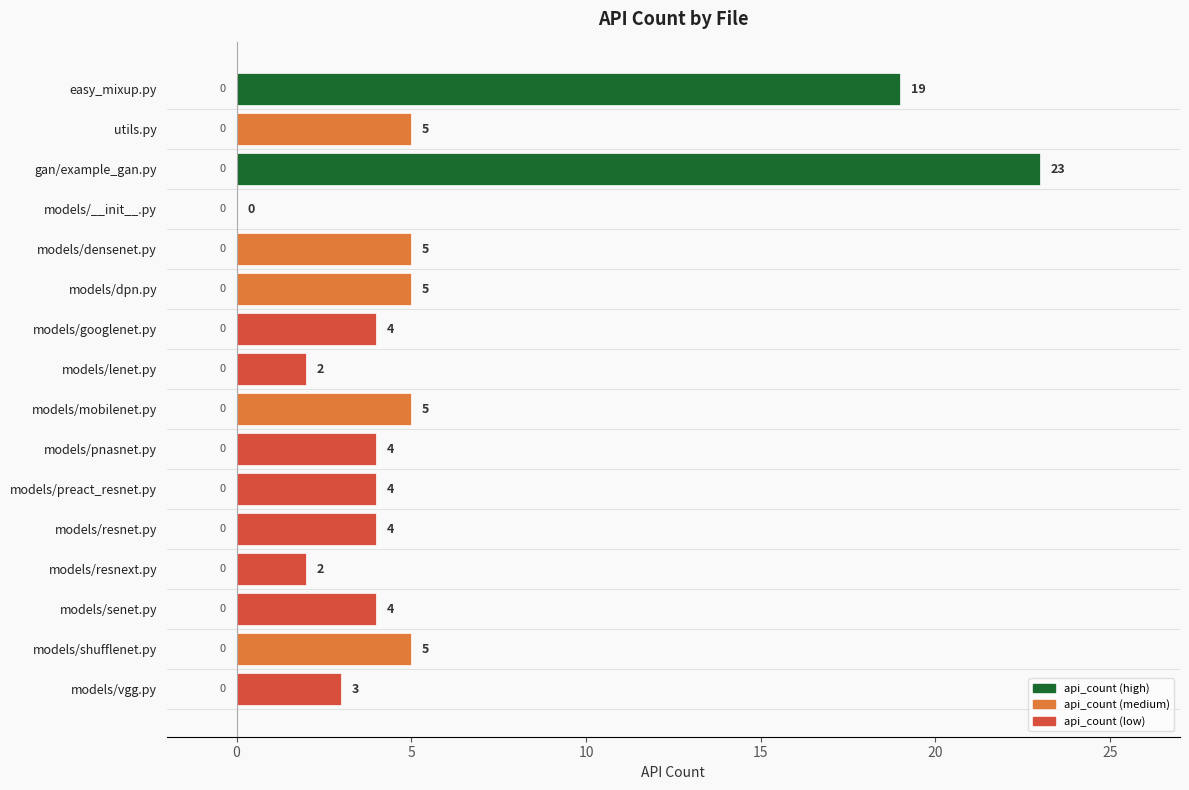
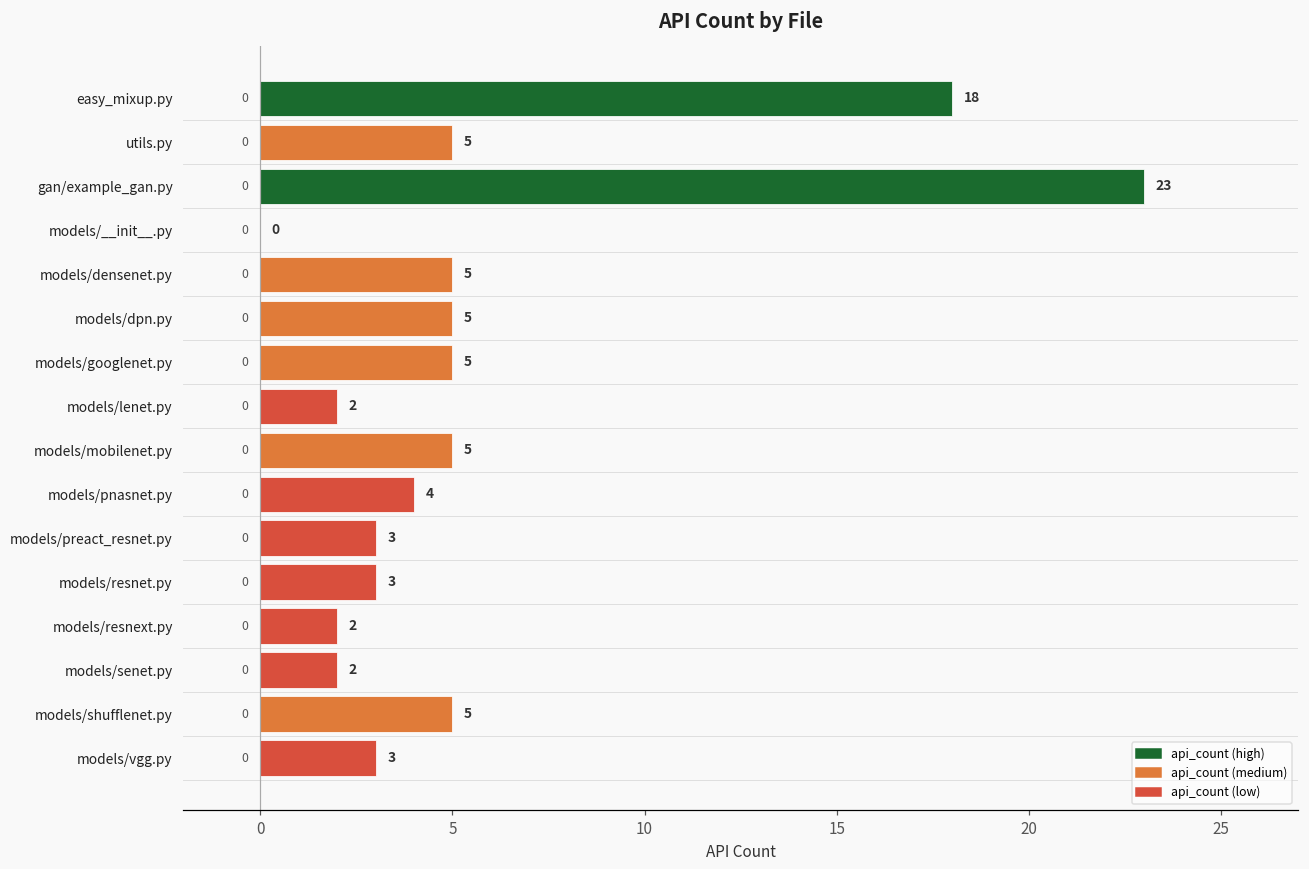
easy_mixup.py: 19 -> 18
models/googlenet.py: 4 -> 5
models/preact_resnet.py: 4 -> 3
models/resnet.py: 4 -> 3
models/senet.py: 4 -> 2
